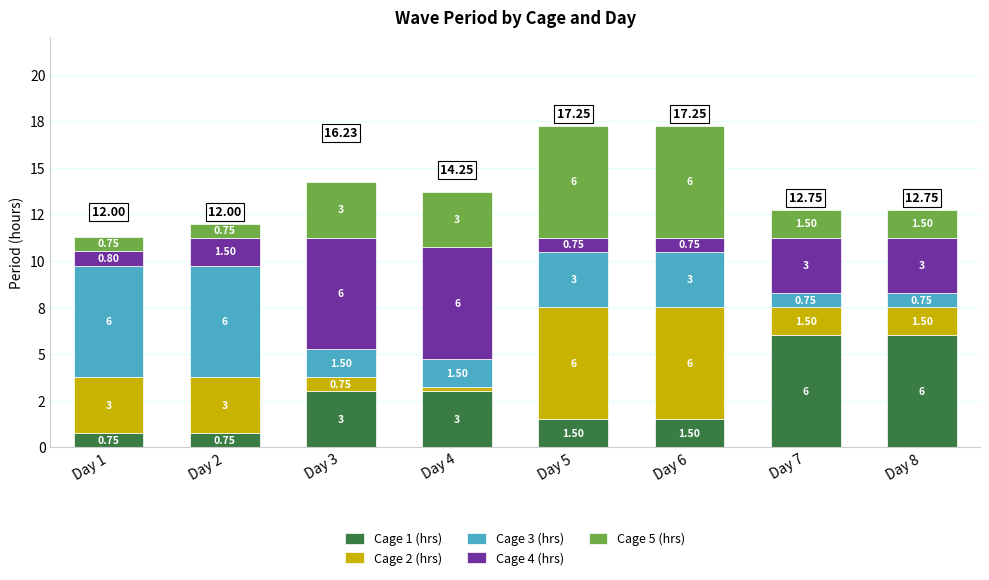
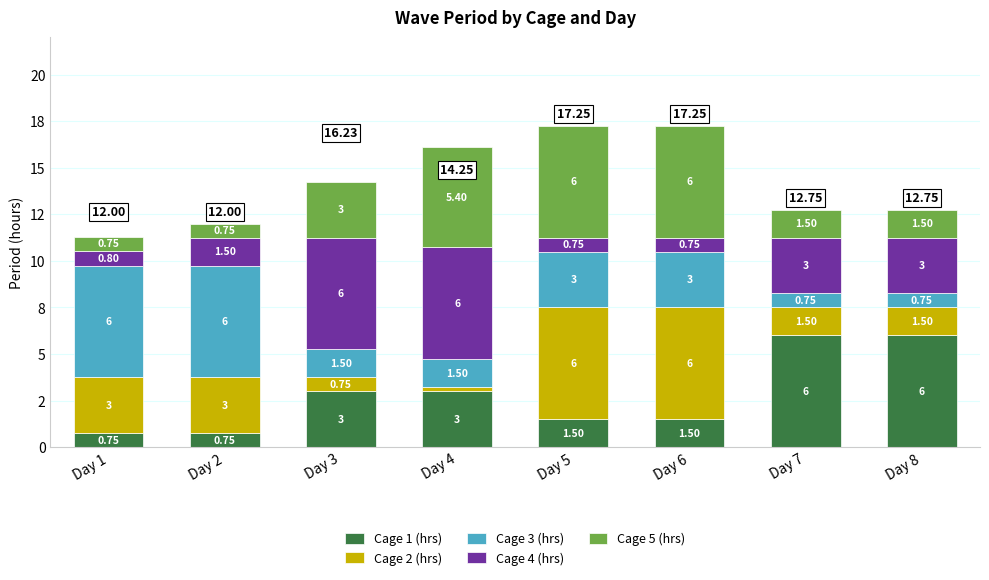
Cage 5 (hrs), Day 4: 3 -> 5.40
